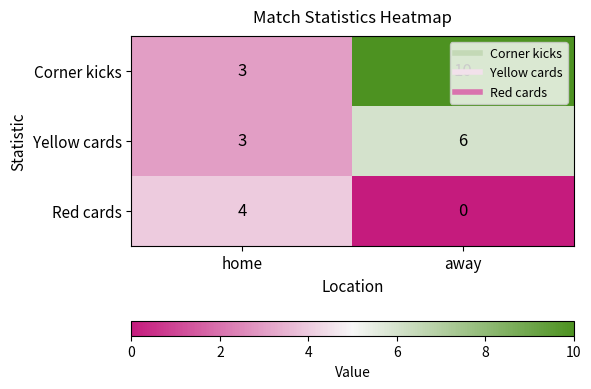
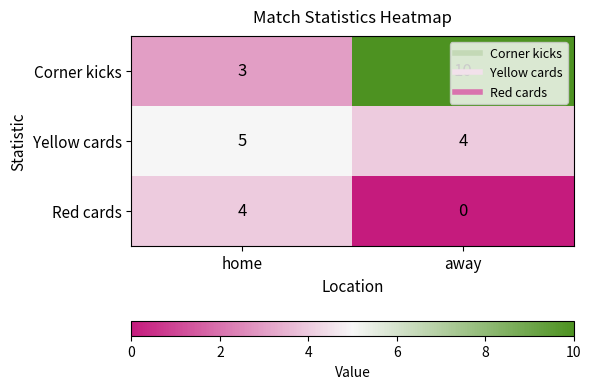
Yellow cards, home: 3 -> 5
Yellow cards, away: 6 -> 4
